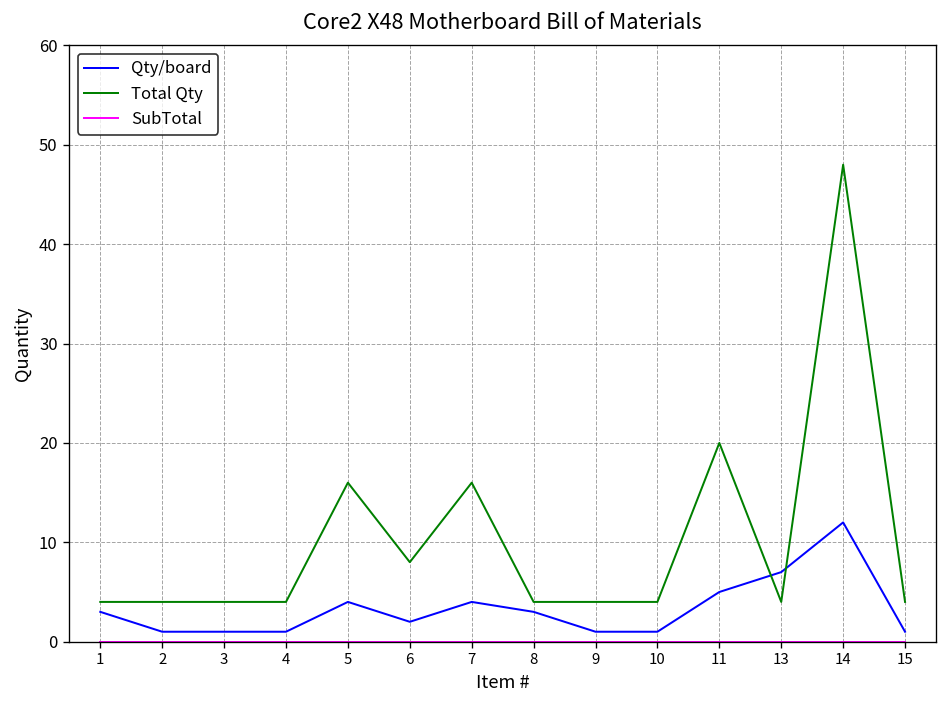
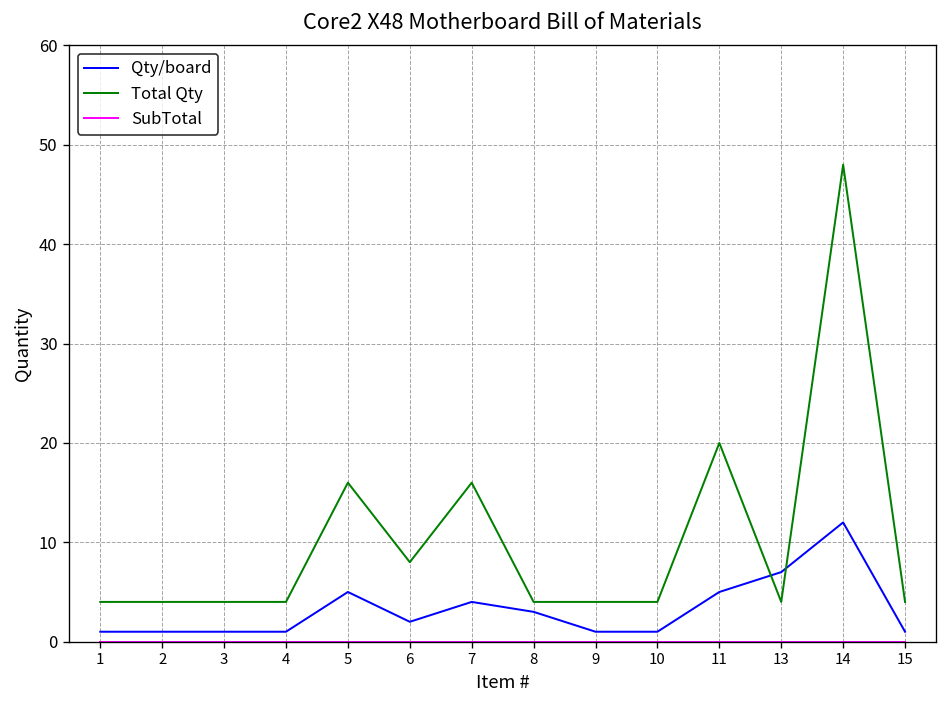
Qty/board, 1: 3 -> 1
Qty/board, 5: 4 -> 5
